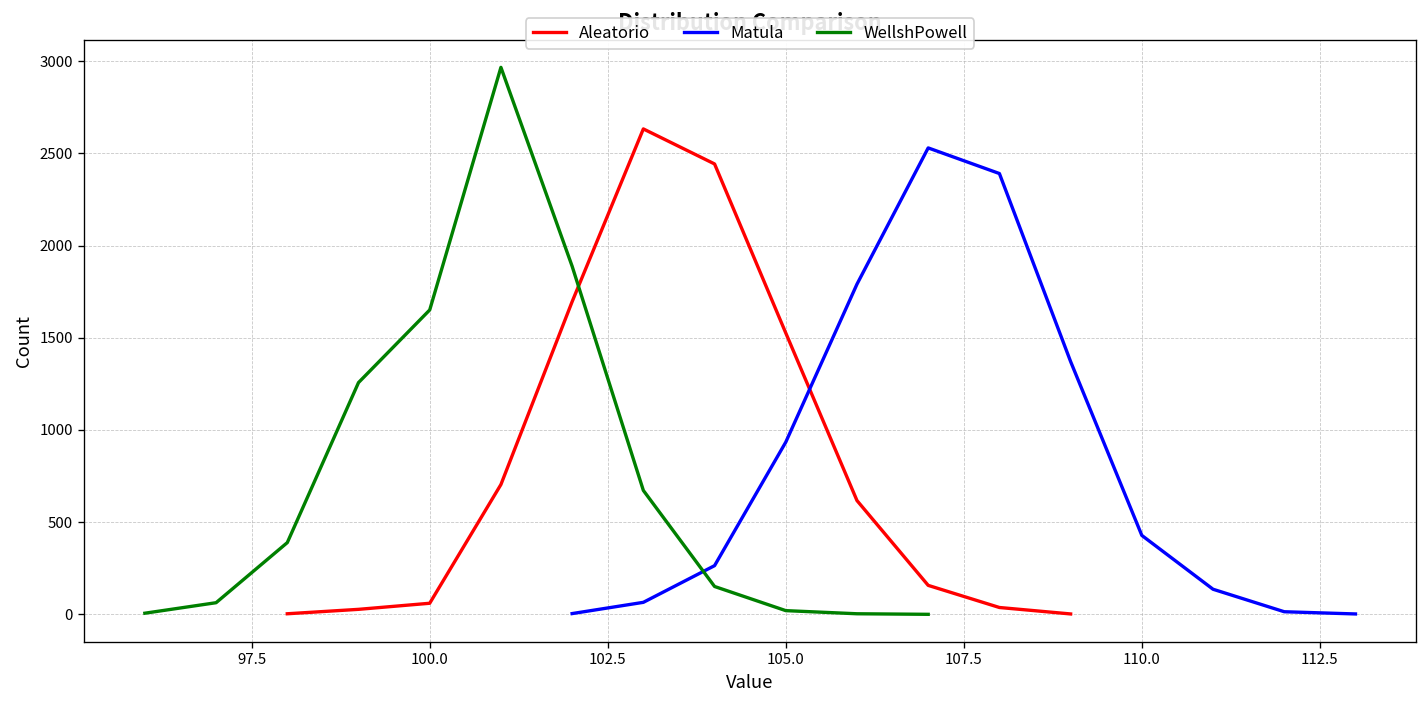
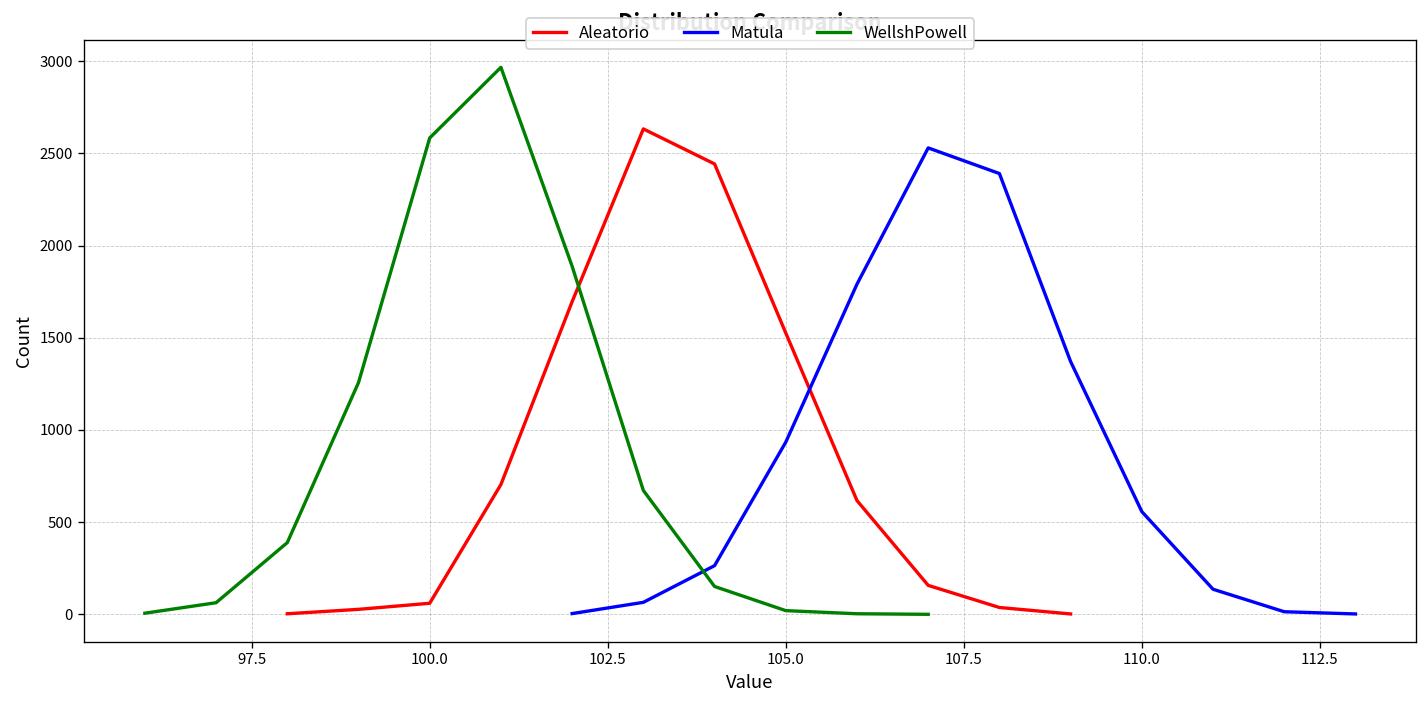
WellshPowell, 100.0: 1650 -> 2580
Matula, 110.0: 430 -> 560
